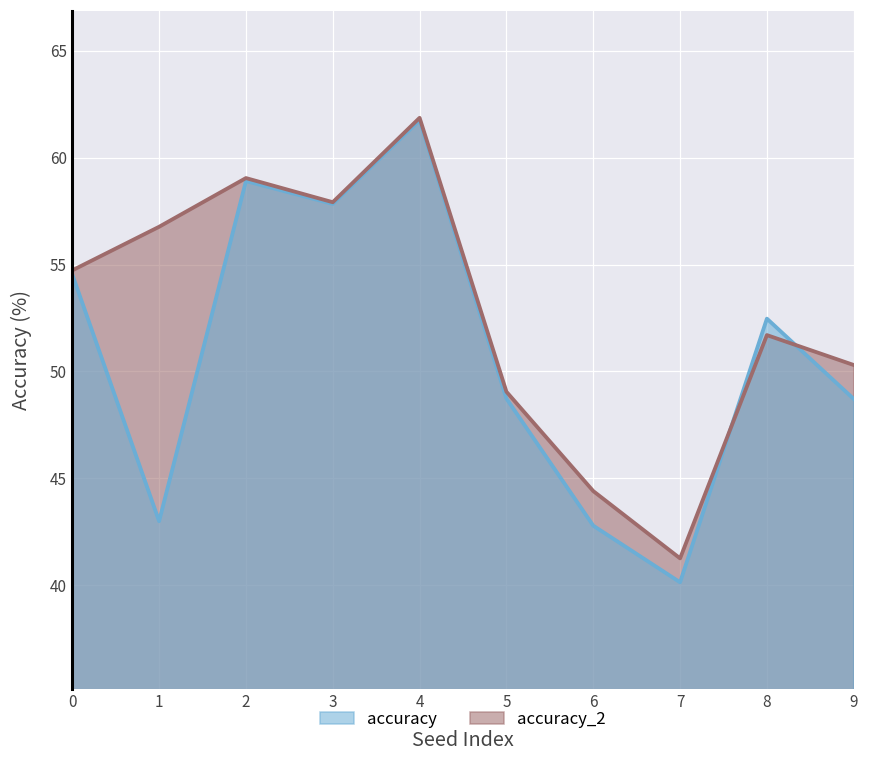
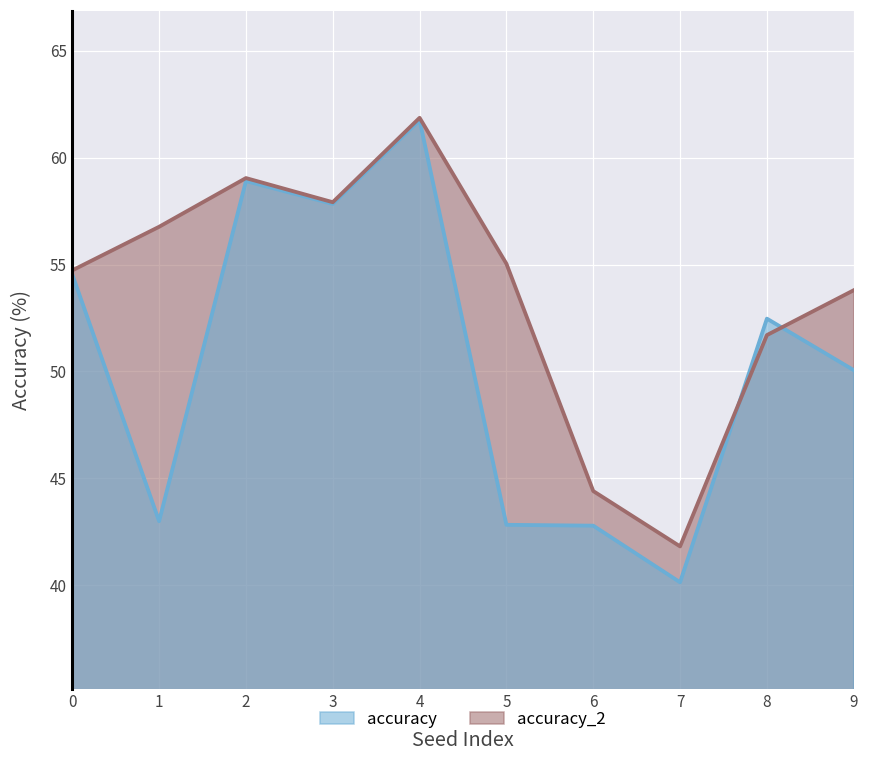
accuracy_2, 5: 49.1 -> 55.0
accuracy, 5: 48.7 -> 42.8
accuracy_2, 7: 41.3 -> 41.8
accuracy_2, 9: 50.3 -> 53.8
accuracy, 9: 48.7 -> 50.1
